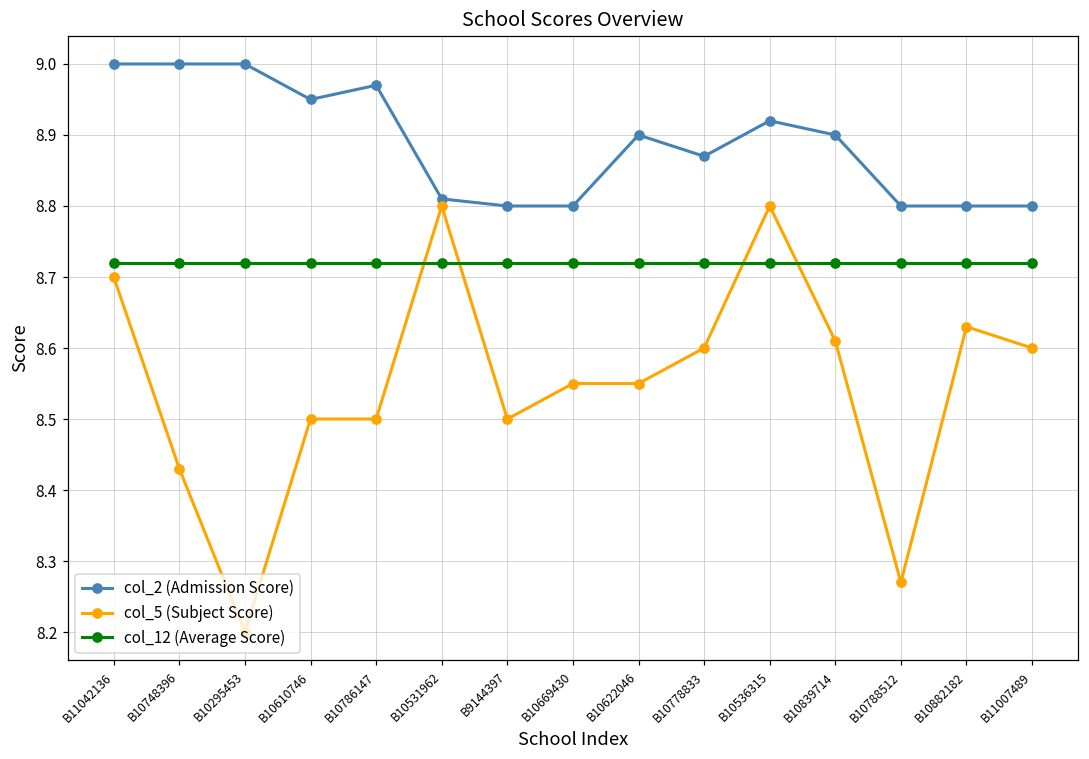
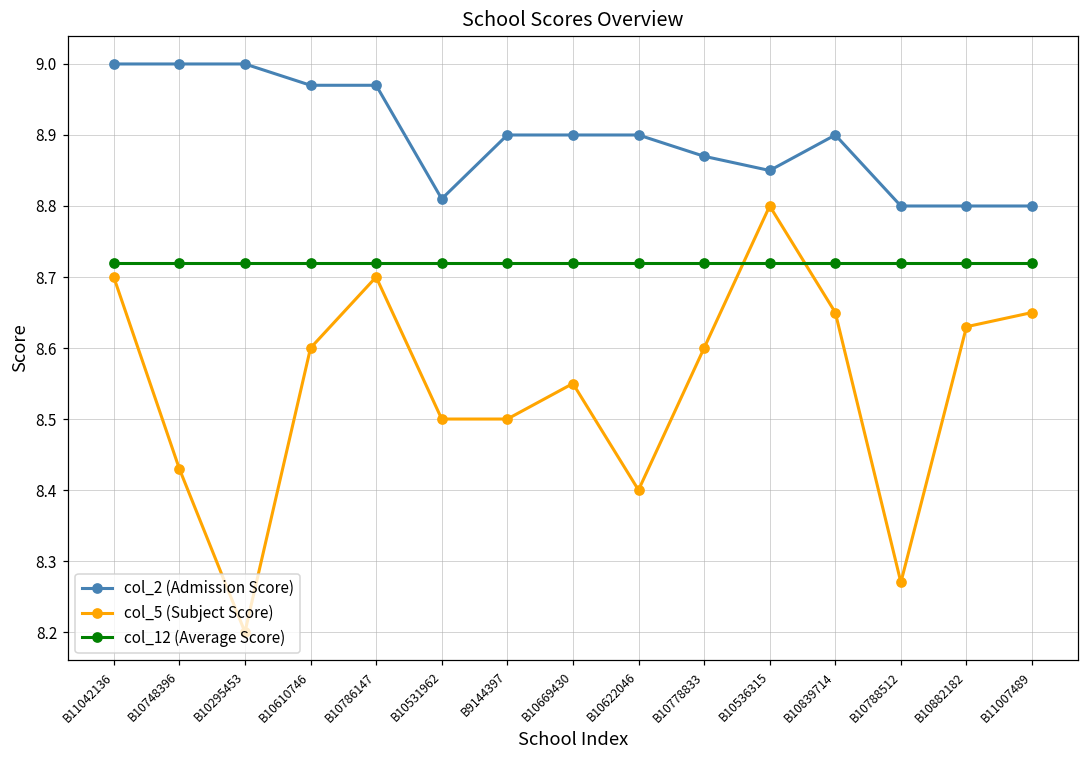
col_2 (Admission Score), B10610746: 8.95 -> 8.97
col_5 (Subject Score), B10610746: 8.5 -> 8.6
col_5 (Subject Score), B10786147: 8.5 -> 8.7
col_5 (Subject Score), B10531962: 8.8 -> 8.5
col_2 (Admission Score), B9144397: 8.8 -> 8.9
col_2 (Admission Score), B10669430: 8.8 -> 8.9
col_5 (Subject Score), B10622046: 8.55 -> 8.40
col_2 (Admission Score), B10536315: 8.92 -> 8.85
col_5 (Subject Score), B10839714: 8.61 -> 8.65
col_5 (Subject Score), B11007489: 8.60 -> 8.65
